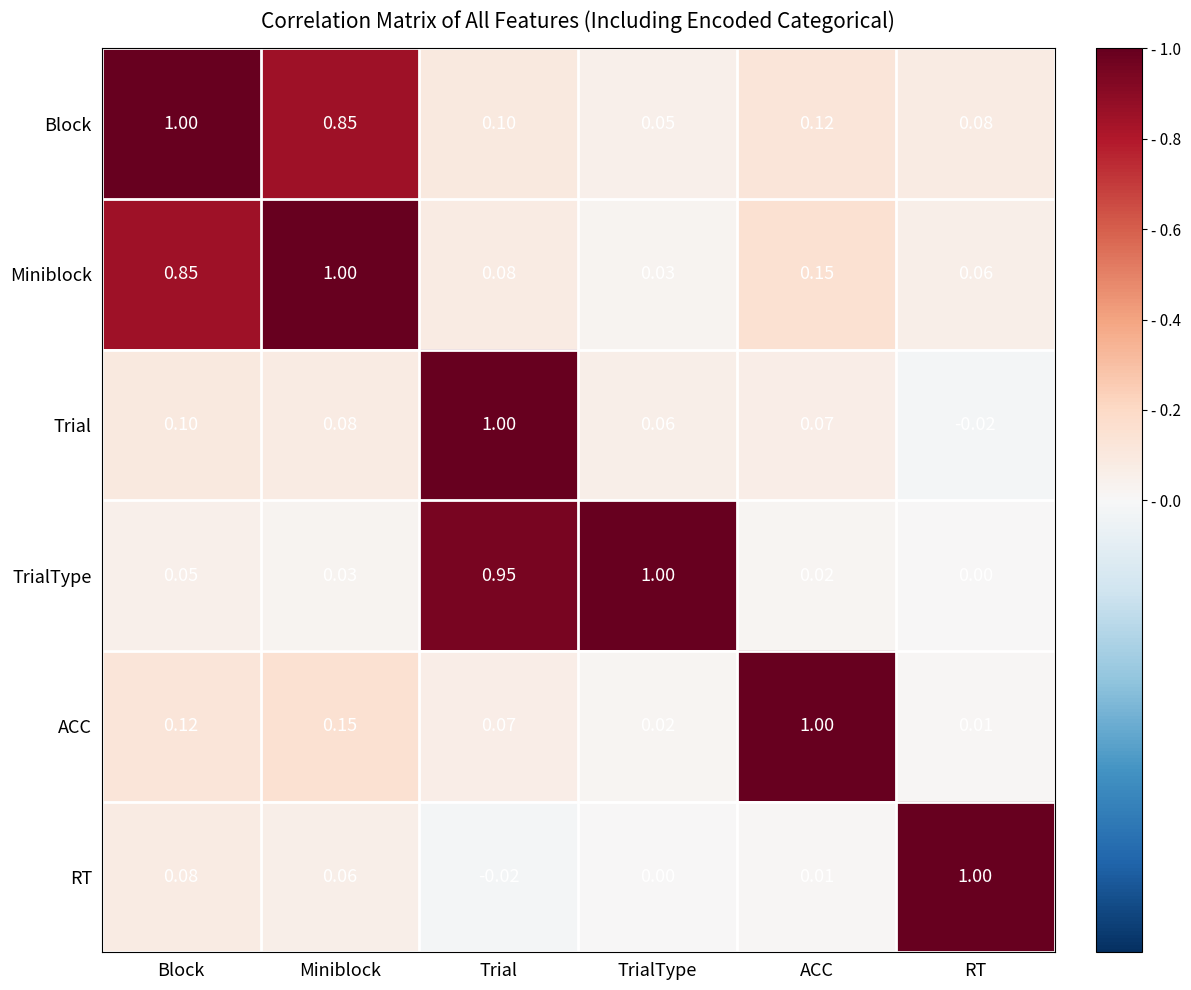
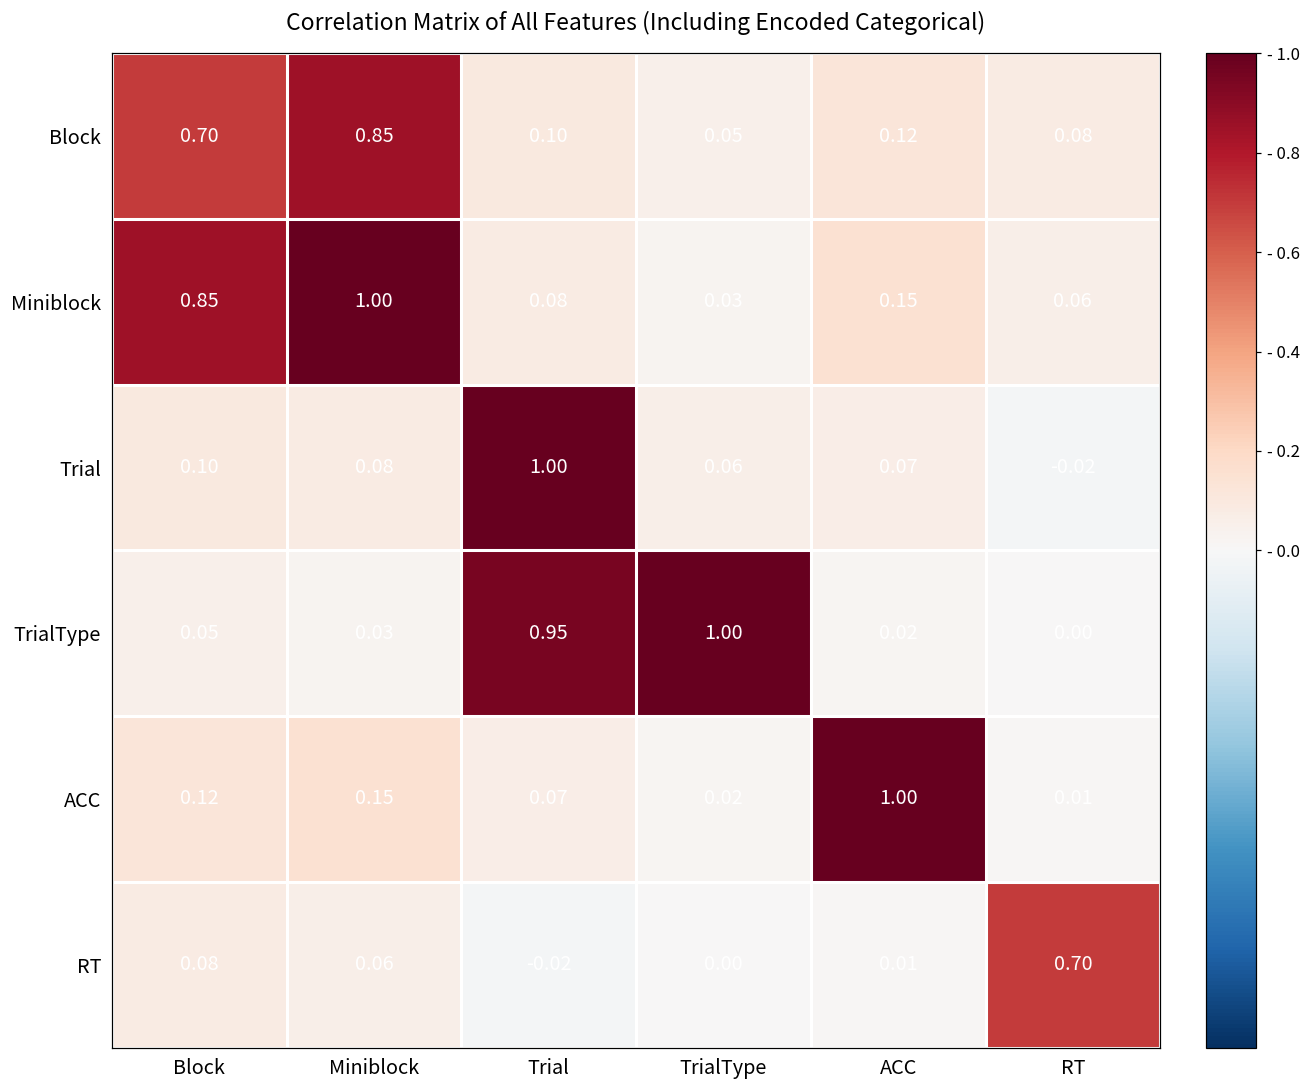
Block, Block: 1.00 -> 0.70
RT, RT: 1.00 -> 0.70
